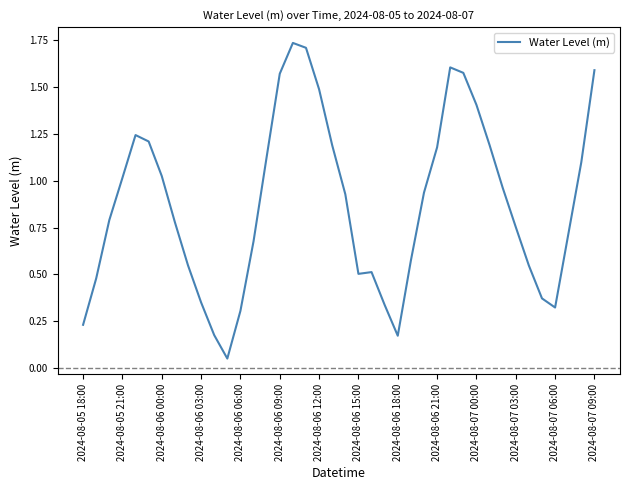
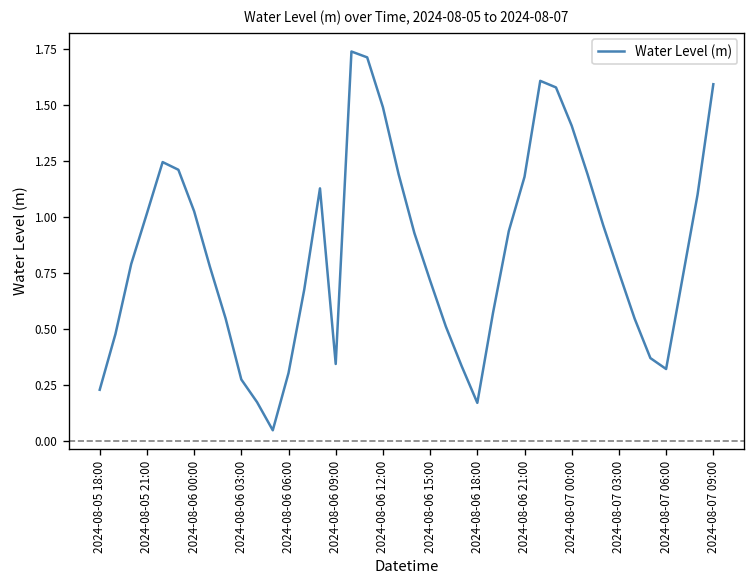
2024-08-06 03:00: 0.35 -> 0.28
2024-08-06 09:00: 1.57 -> 0.35
2024-08-06 15:00: 0.50 -> 0.72
